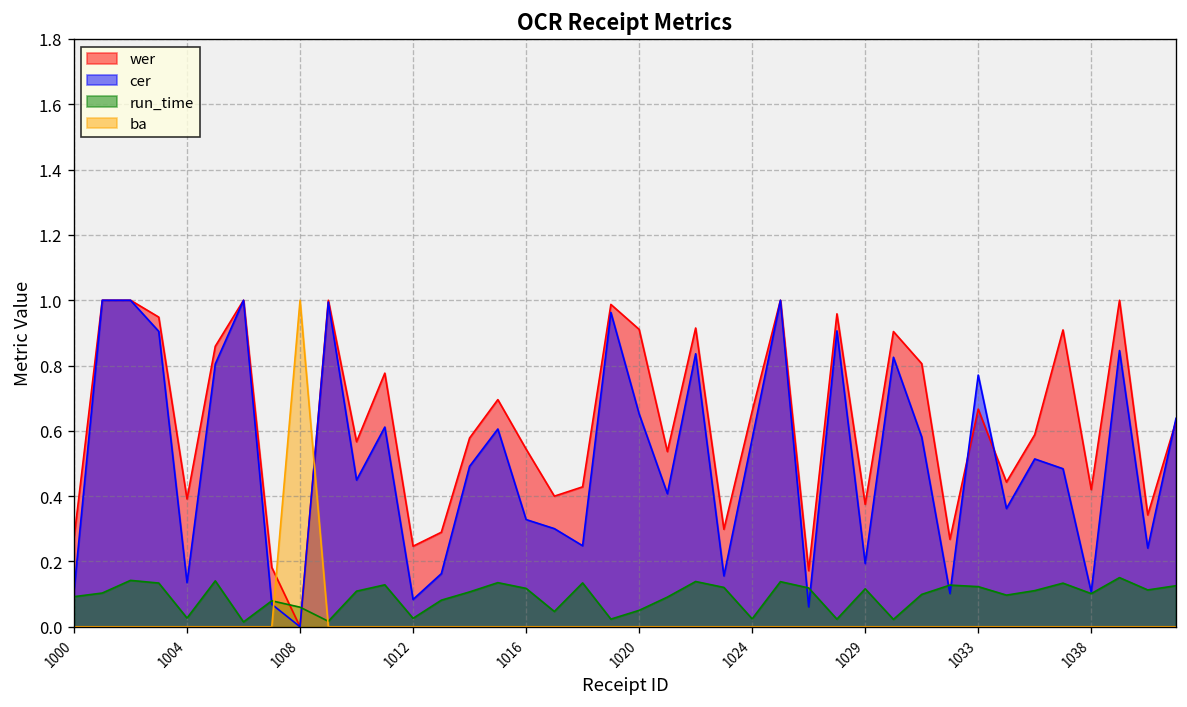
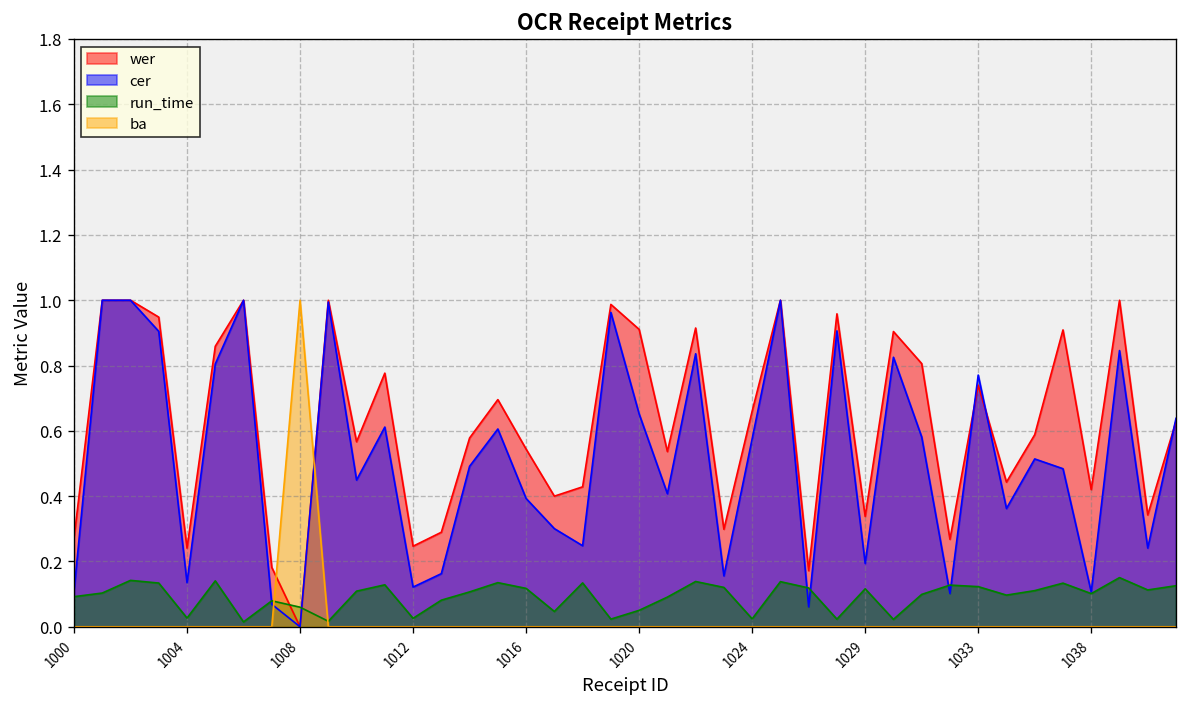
wer, 1004: 0.39 -> 0.24
cer, 1012: 0.08 -> 0.12
cer, 1016: 0.33 -> 0.39
wer, 1029: 0.38 -> 0.34
wer, 1033: 0.67 -> 0.74
